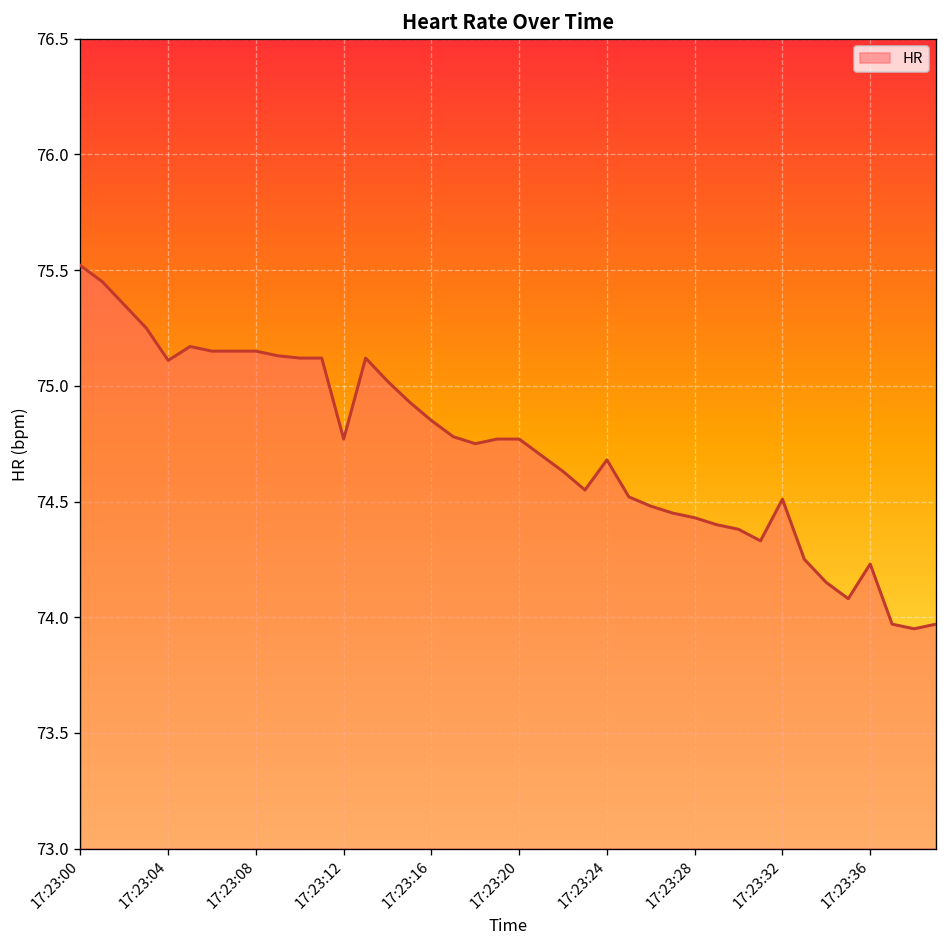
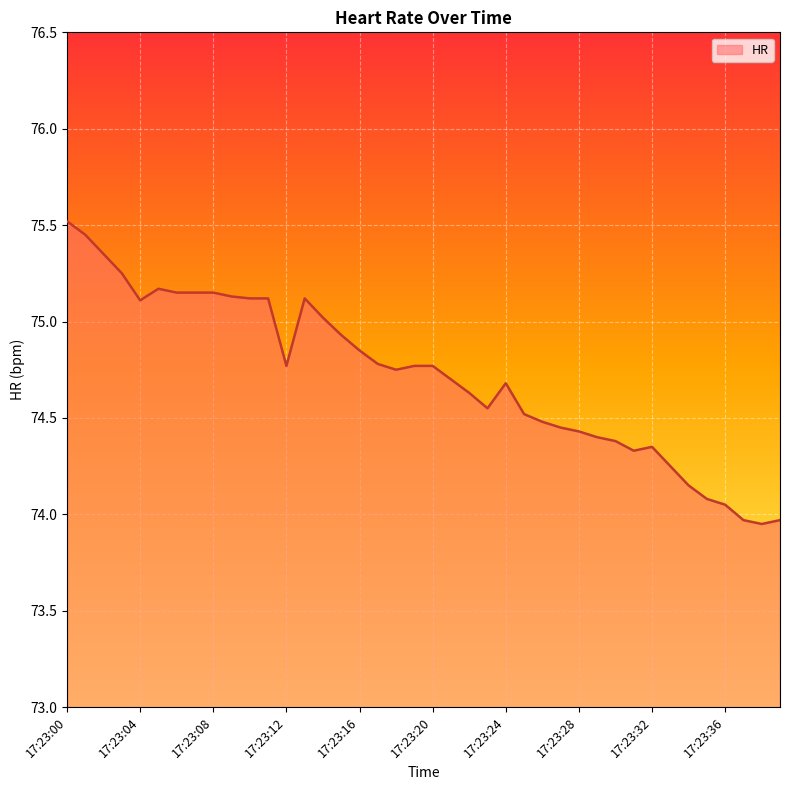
17:23:32: 74.51 -> 74.35
17:23:36: 74.23 -> 74.05
